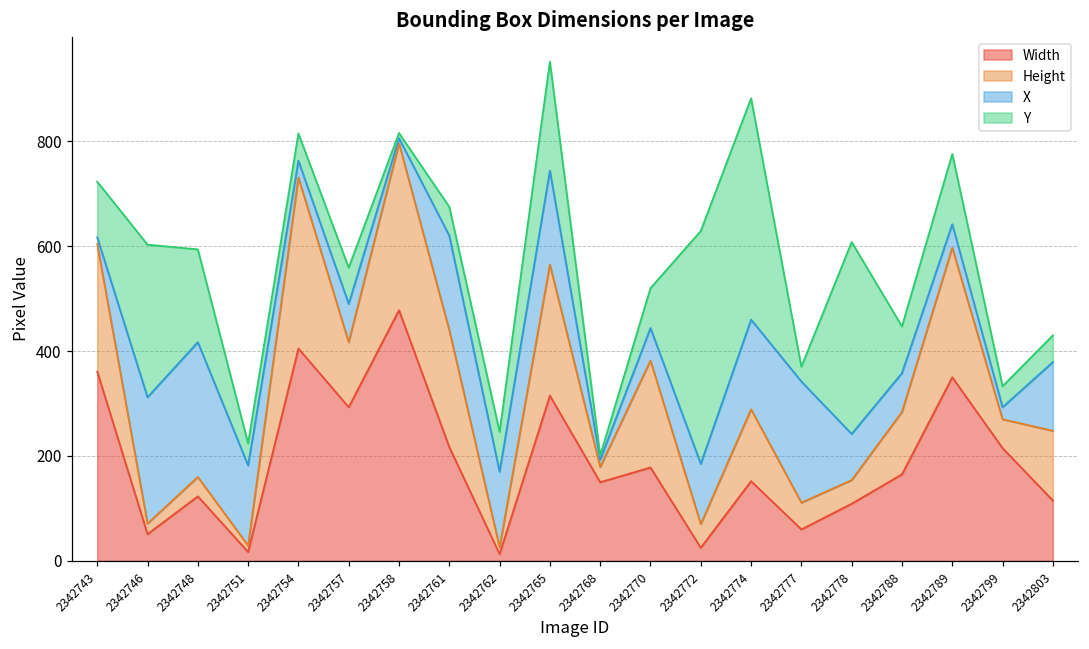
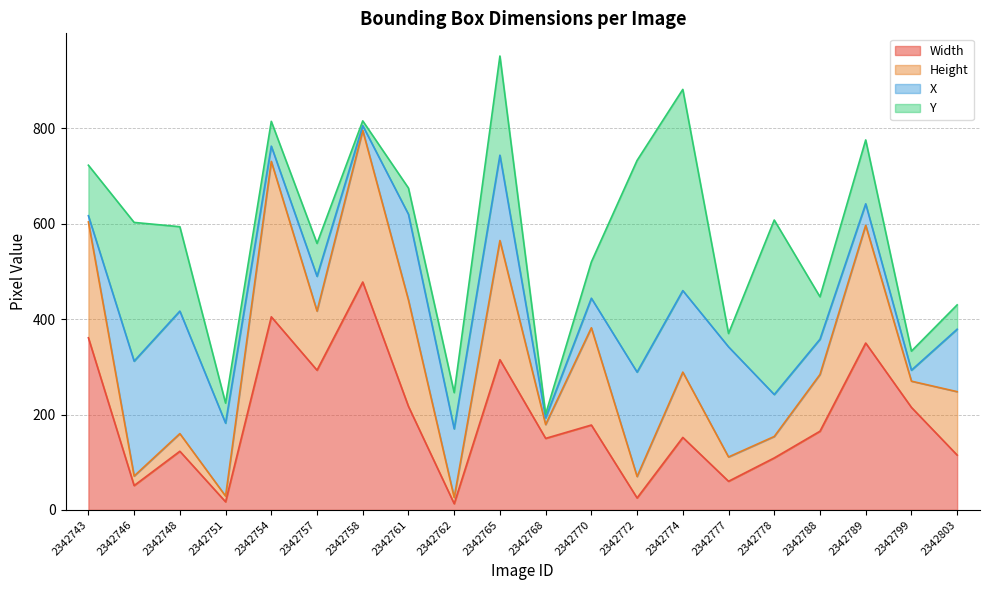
X, 2342772: 120 -> 220
